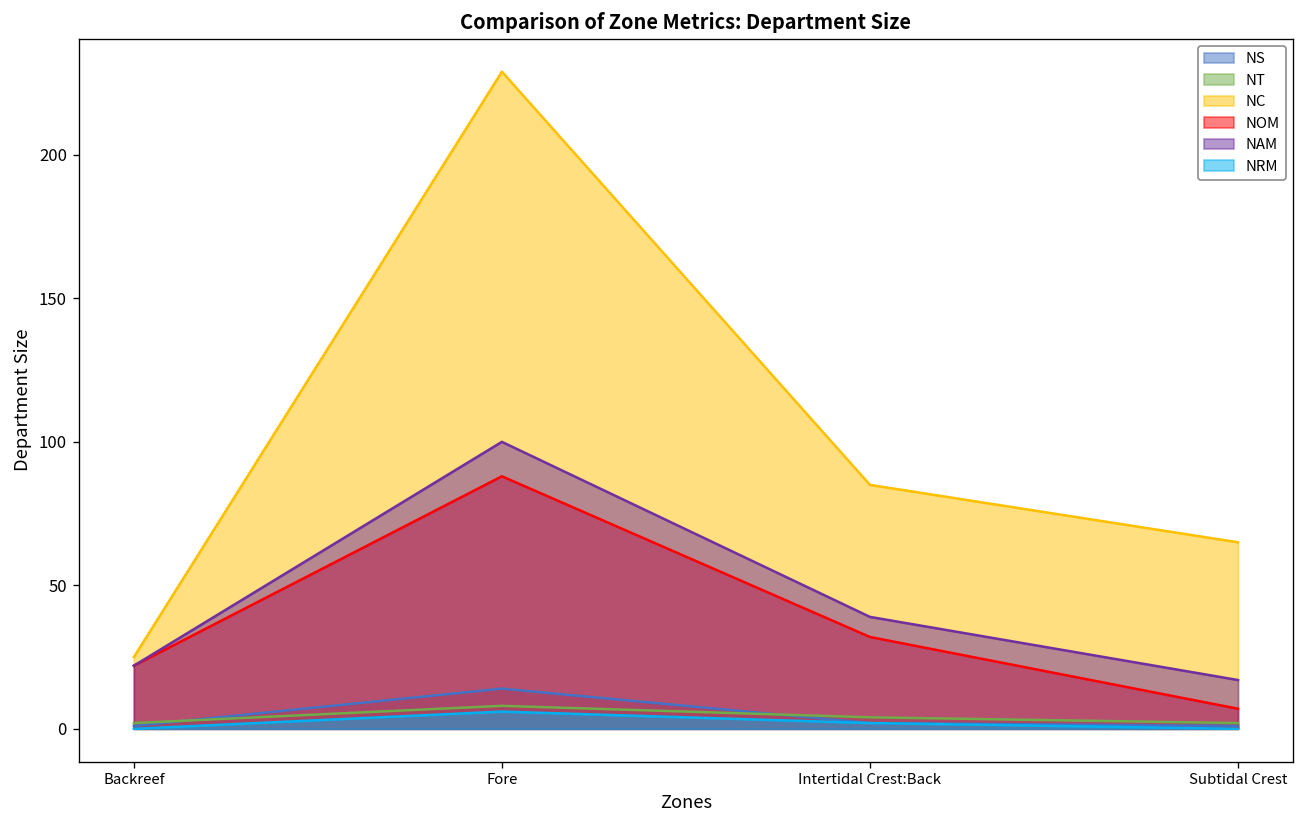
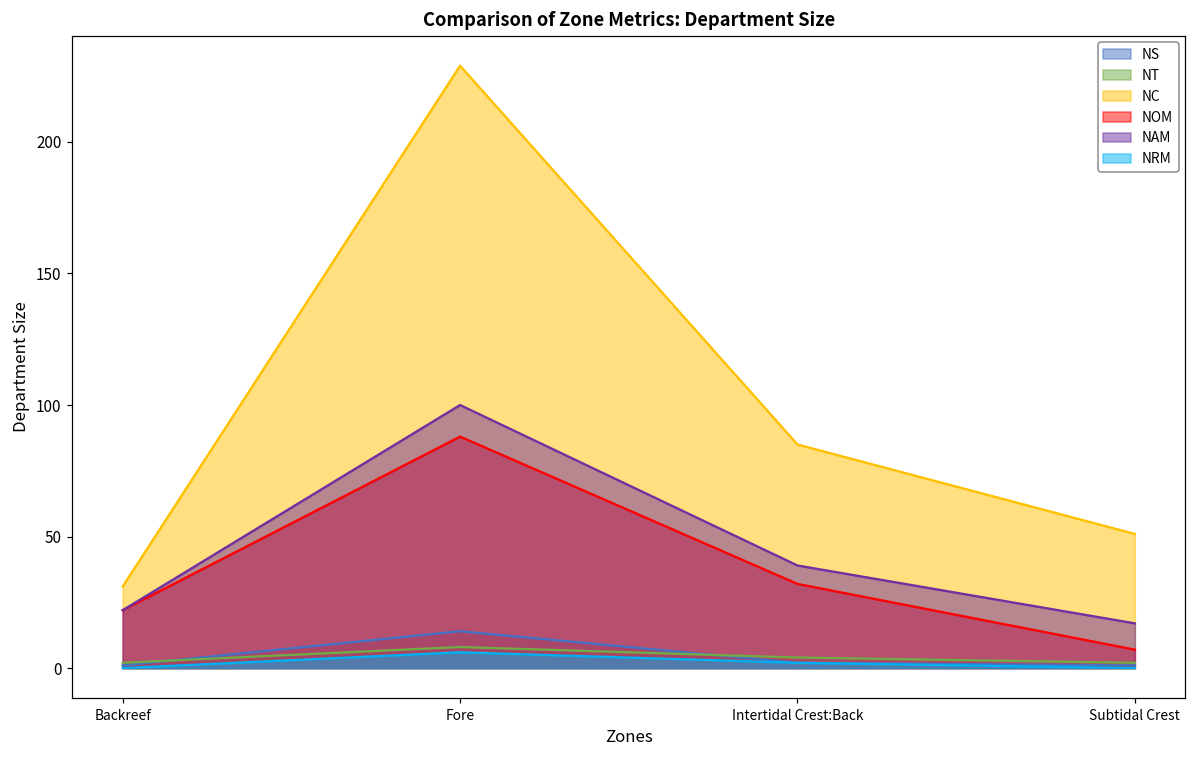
NC, Backreef: 25 -> 31
NC, Subtidal Crest: 65 -> 51
